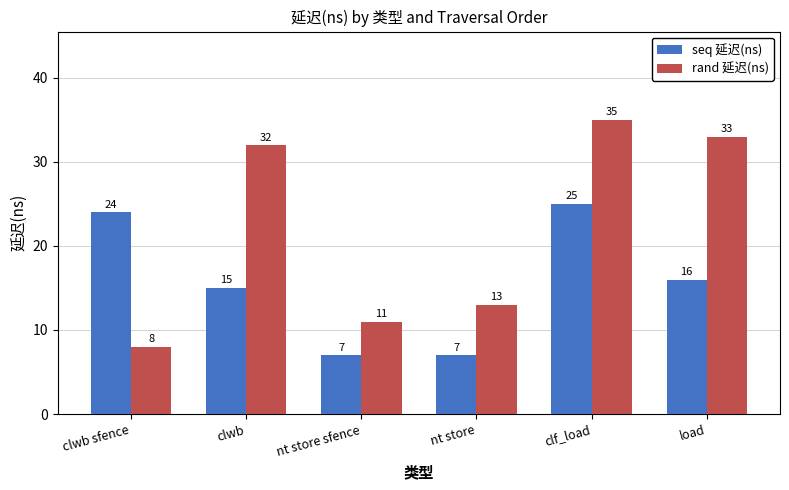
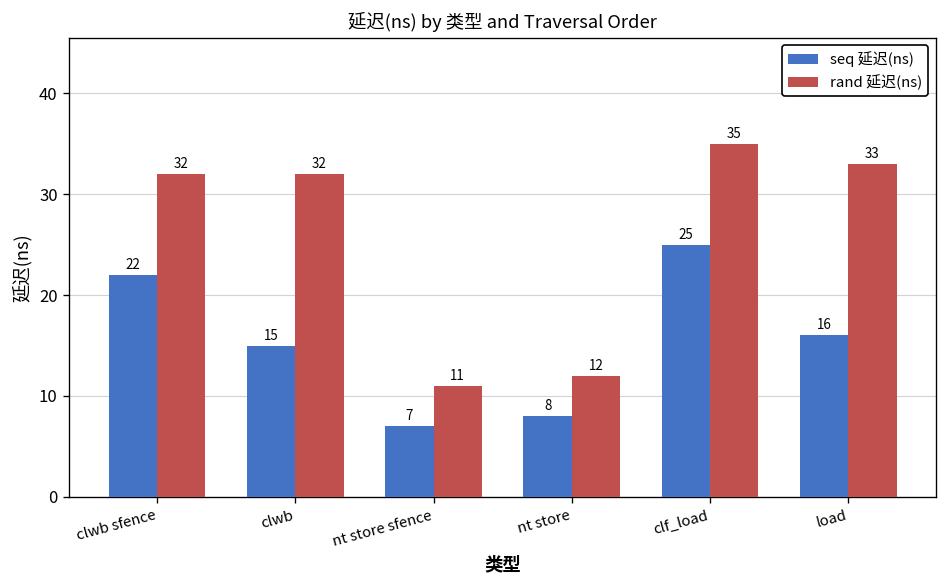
seq 延迟(ns), clwb sfence: 24 -> 22
rand 延迟(ns), clwb sfence: 8 -> 32
seq 延迟(ns), nt store: 7 -> 8
rand 延迟(ns), nt store: 13 -> 12
